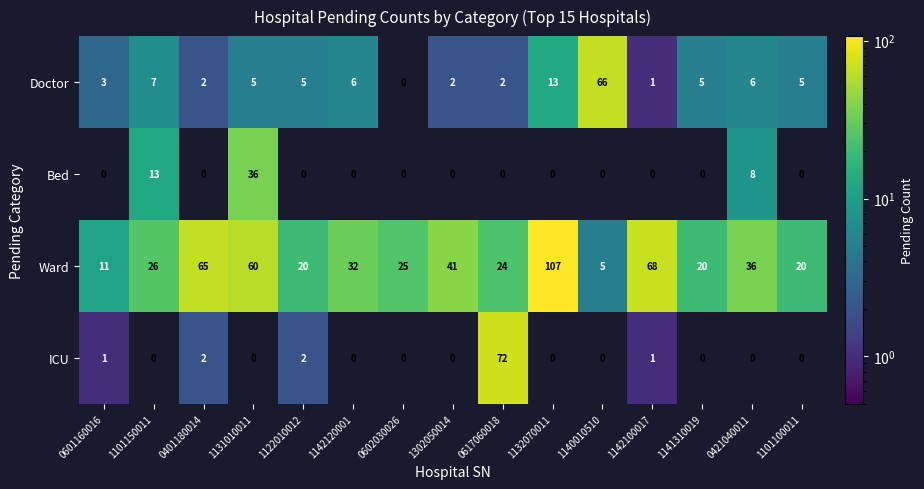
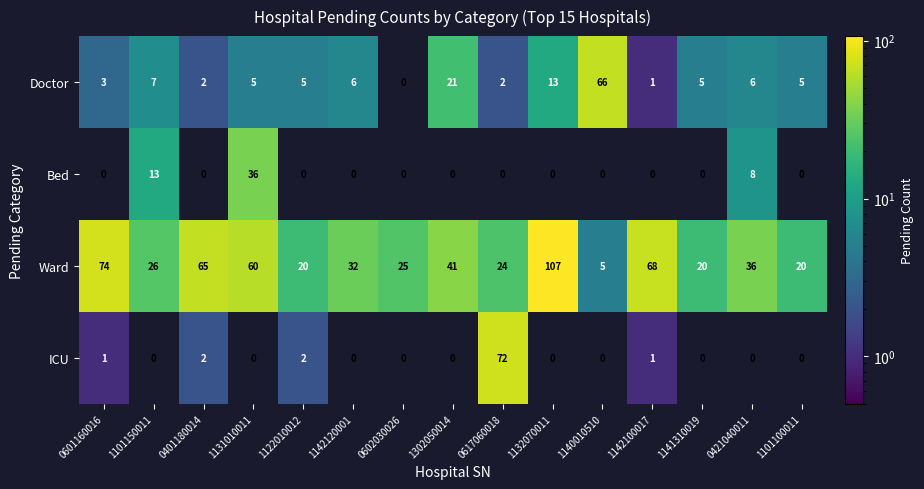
Doctor, 1302050014: 2 -> 21
Ward, 0601160016: 11 -> 74
